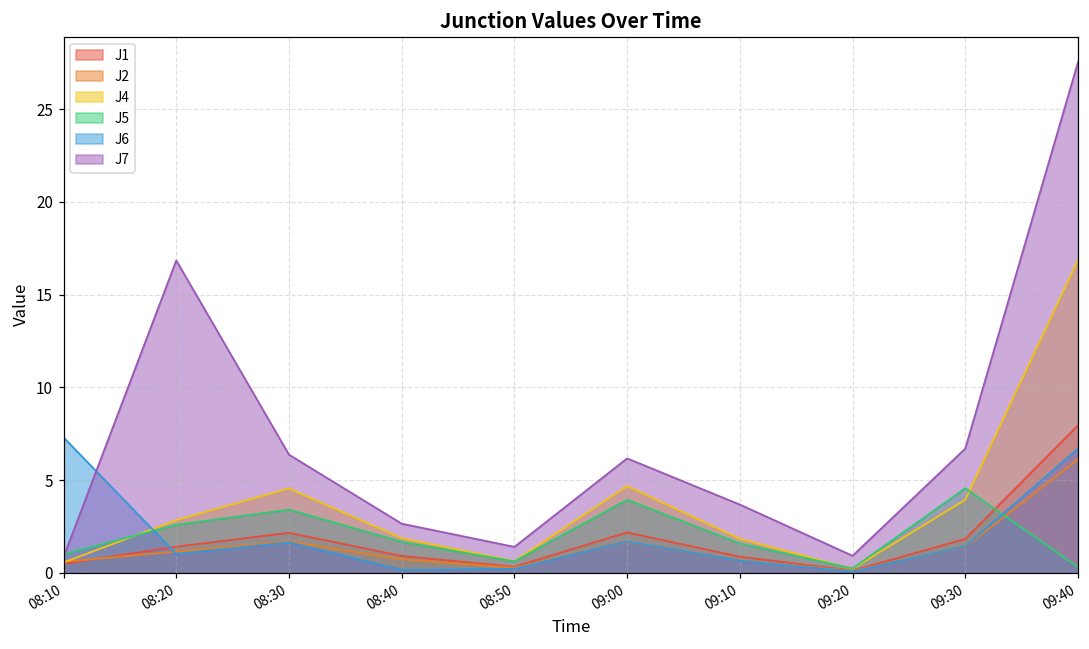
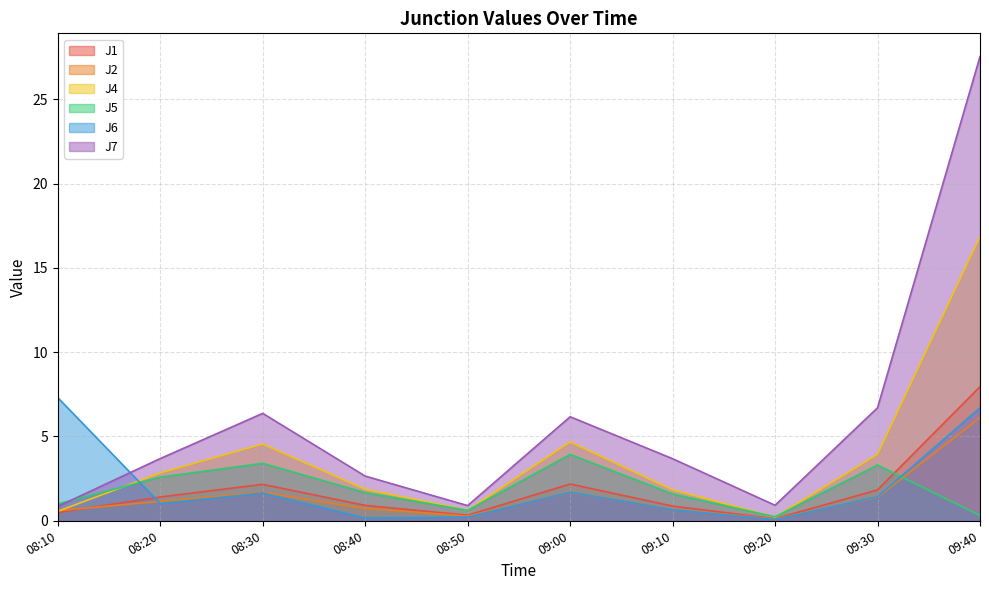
J7, 08:20: 16.8 -> 3.7
J7, 08:50: 1.4 -> 0.9
J5, 09:30: 4.6 -> 3.3
